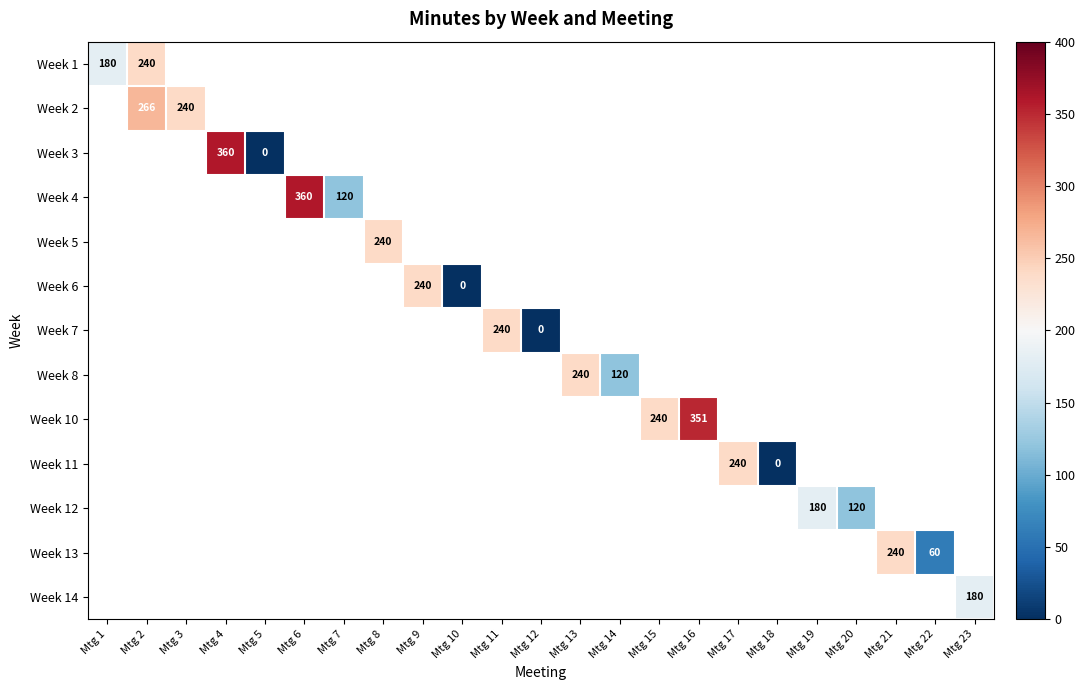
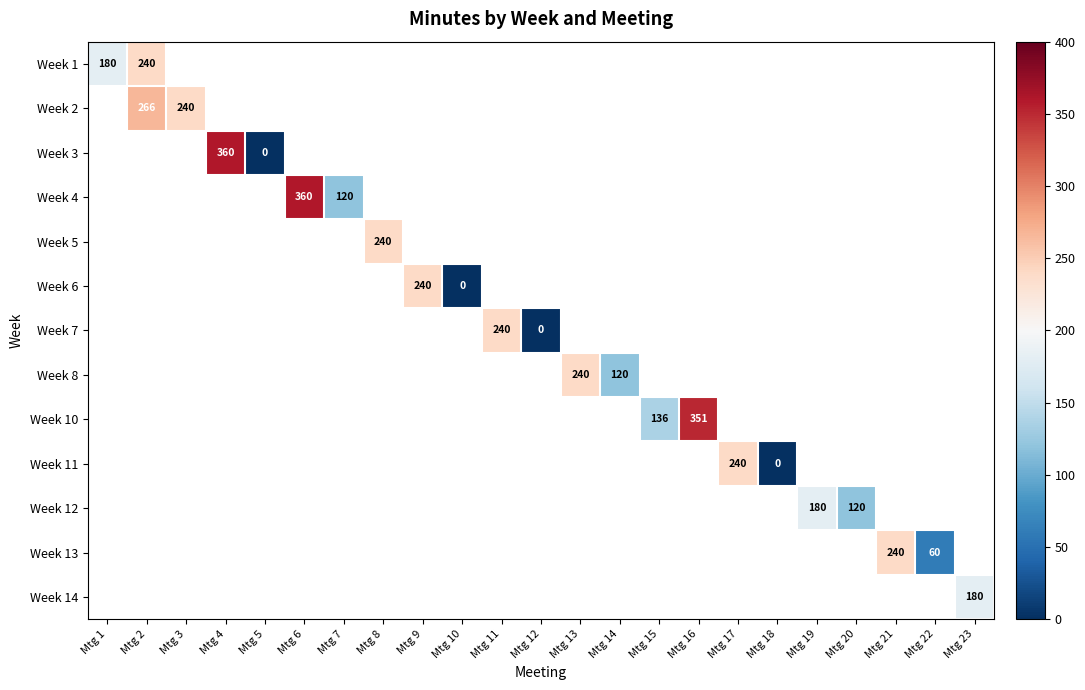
Week 10, Mtg 15: 240 -> 136
